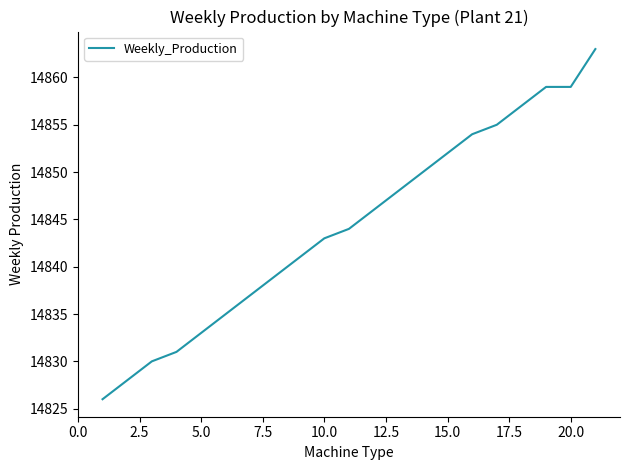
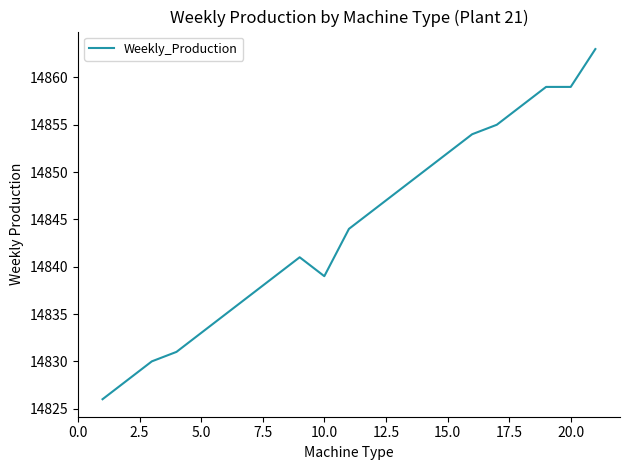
10.0: 14843 -> 14839
